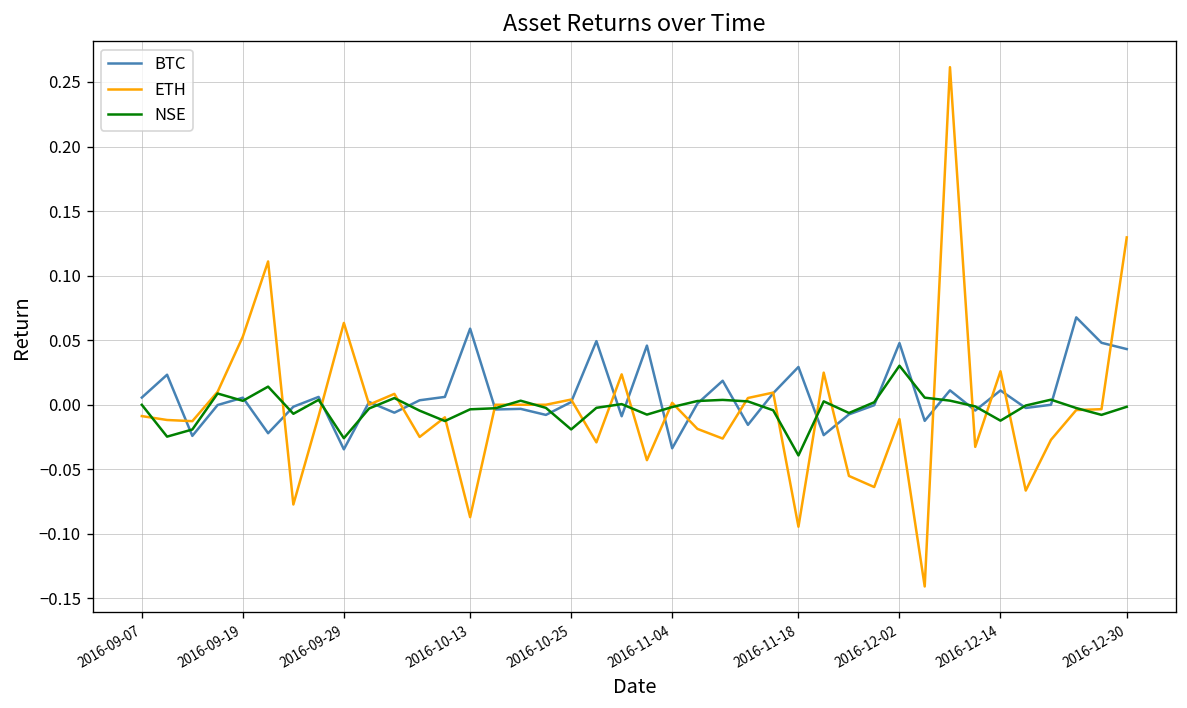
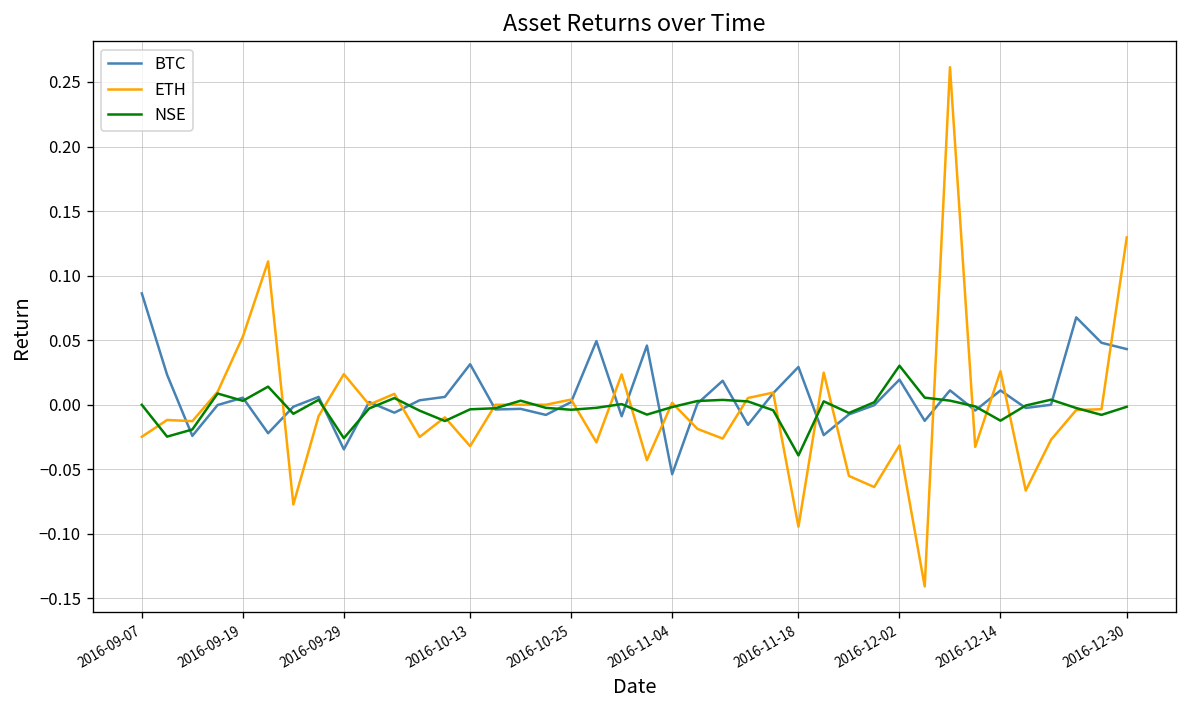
BTC, 2016-09-07: 0.006 -> 0.086
ETH, 2016-09-07: -0.009 -> -0.025
ETH, 2016-09-29: 0.063 -> 0.024
BTC, 2016-10-13: 0.059 -> 0.031
ETH, 2016-10-13: -0.087 -> -0.032
NSE, 2016-10-25: -0.019 -> -0.004
BTC, 2016-11-04: -0.034 -> -0.054
BTC, 2016-12-02: 0.048 -> 0.019
ETH, 2016-12-02: -0.011 -> -0.031
